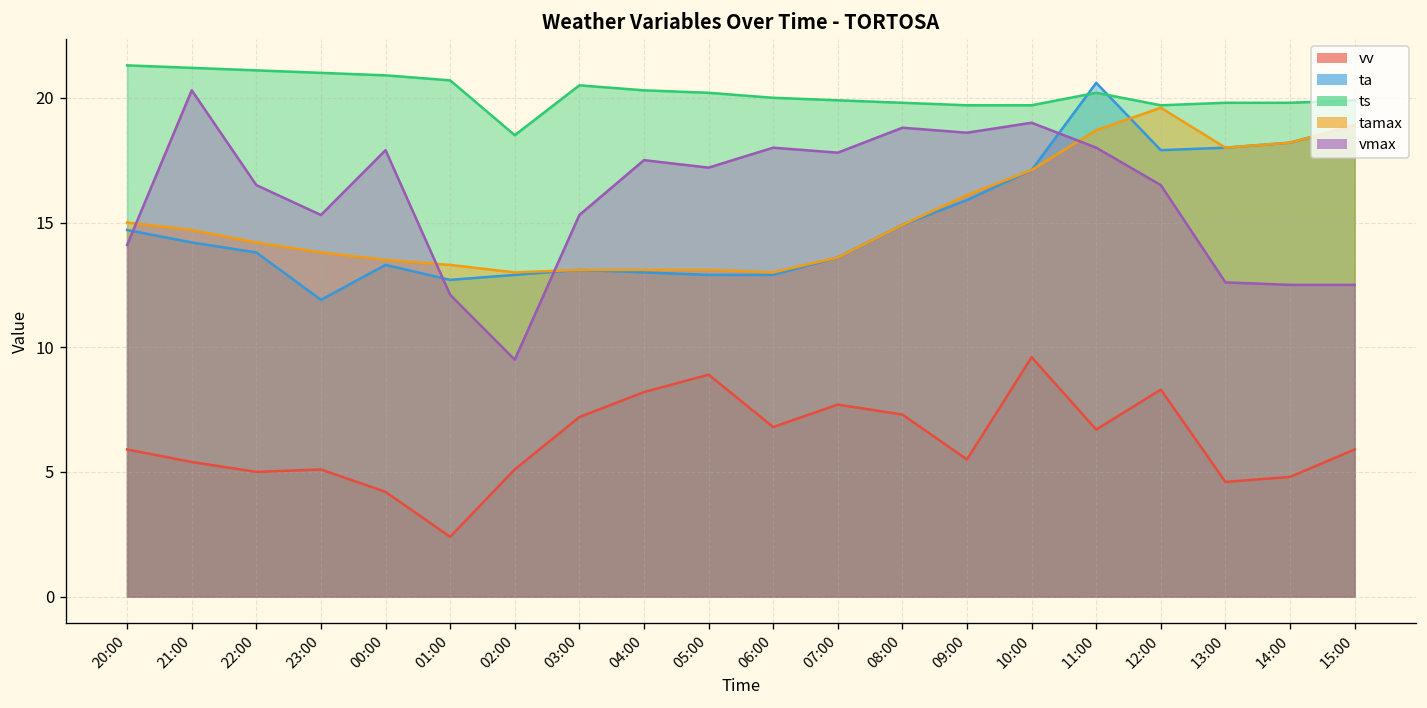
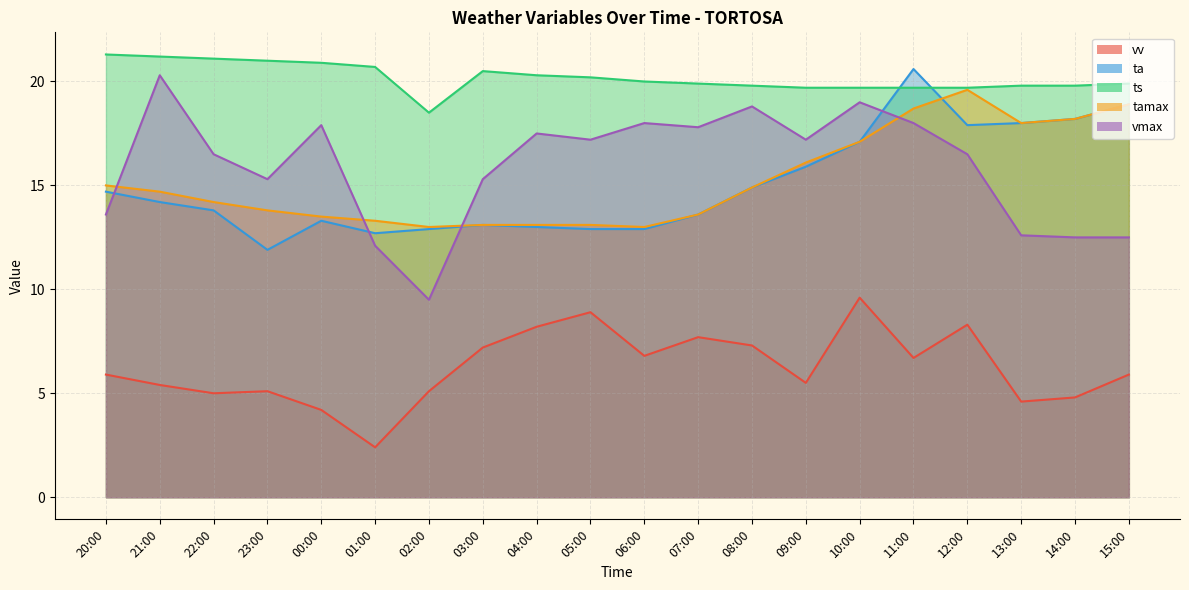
Weather Variables Over Time - TORTOSA, vmax, 20:00: 14.1 -> 13.6
Weather Variables Over Time - TORTOSA, vmax, 09:00: 18.6 -> 17.2
Weather Variables Over Time - TORTOSA, ts, 11:00: 20.2 -> 19.7
